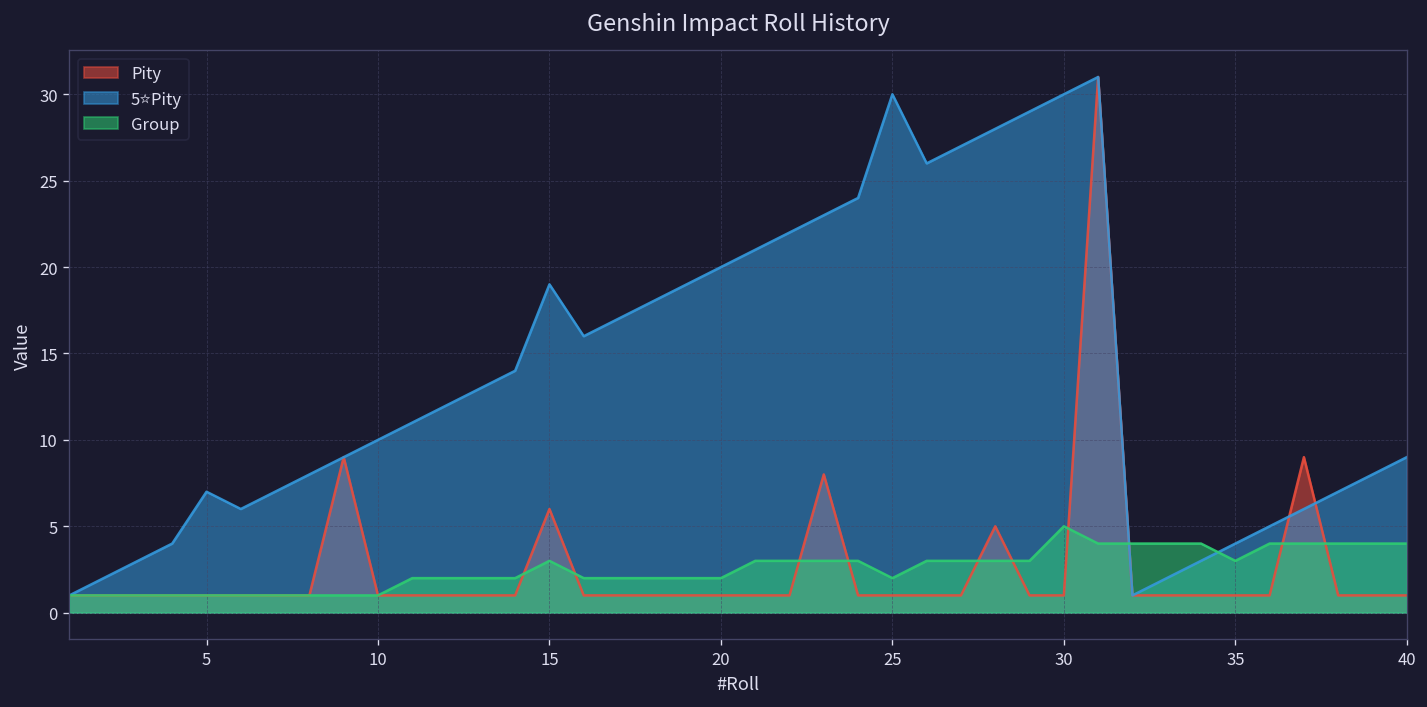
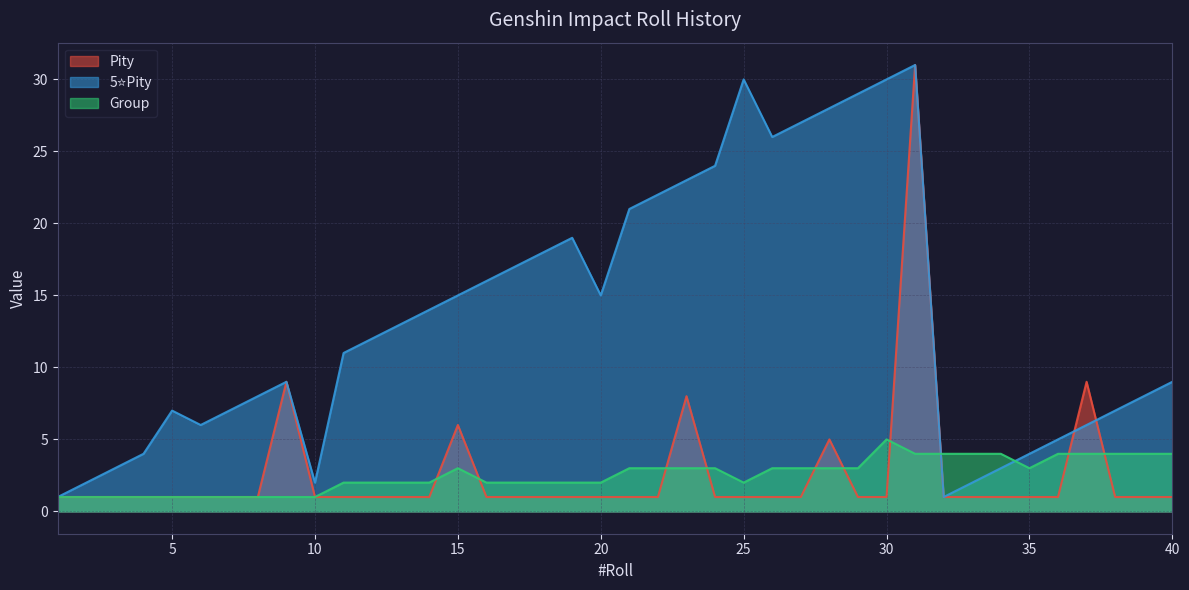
5⭐Pity, 10: 10 -> 2
5⭐Pity, 15: 19 -> 15
5⭐Pity, 20: 20 -> 15
